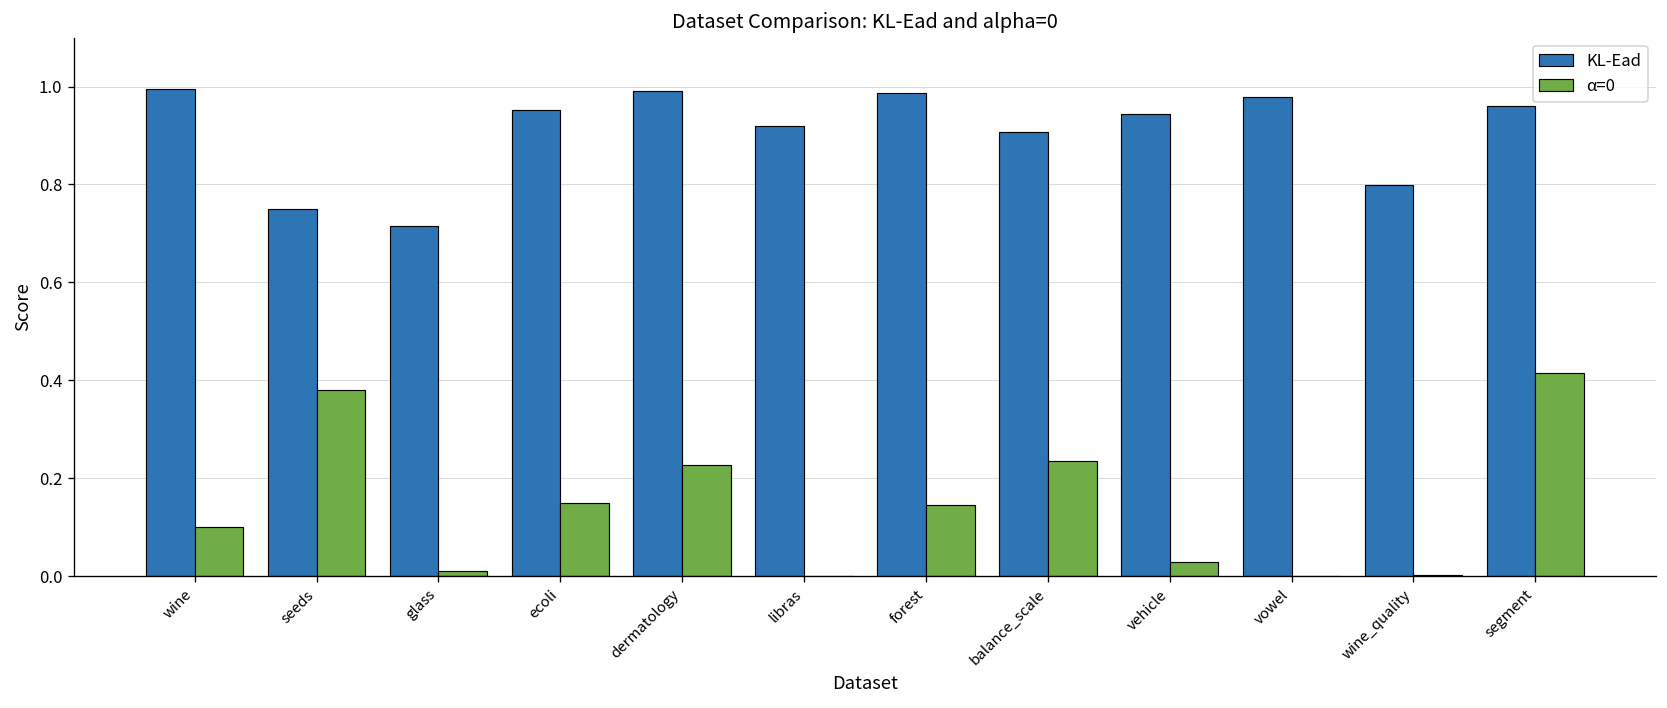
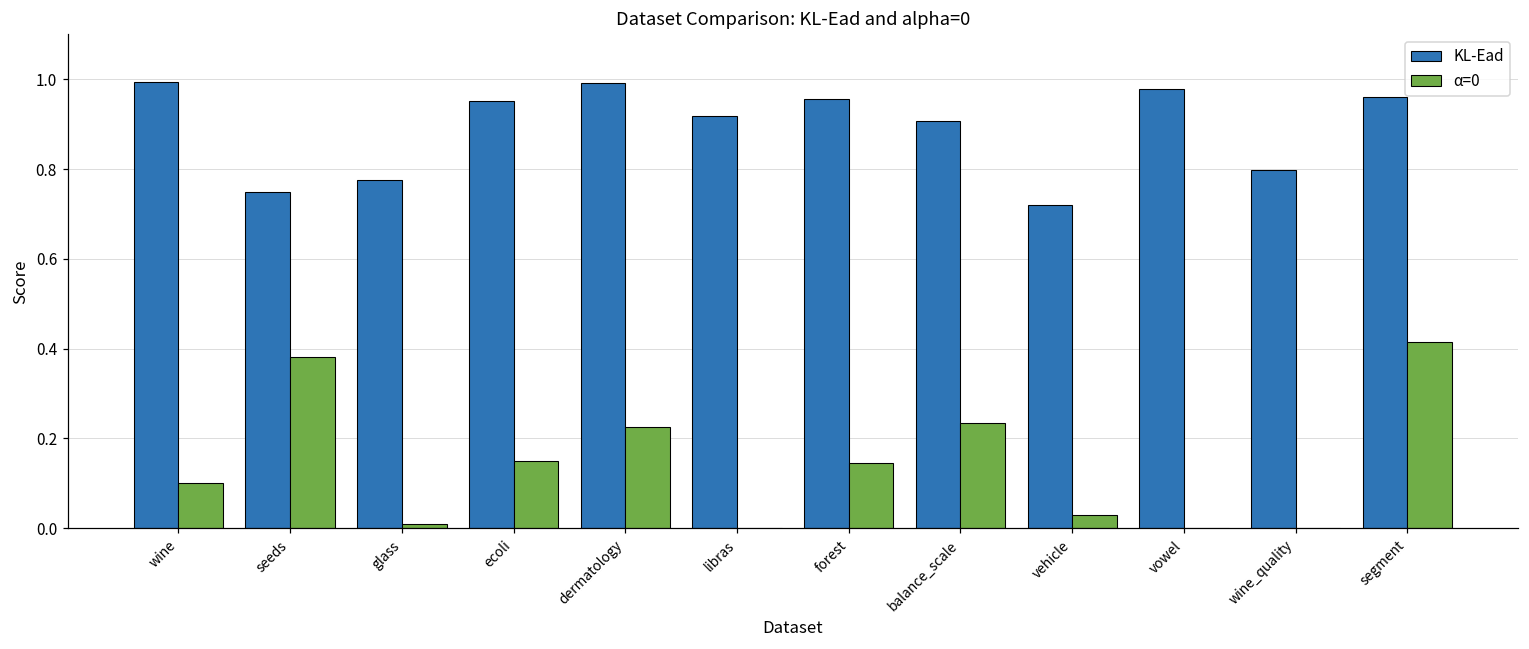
KL-Ead, glass: 0.71 -> 0.77
KL-Ead, forest: 0.99 -> 0.96
KL-Ead, vehicle: 0.94 -> 0.72
